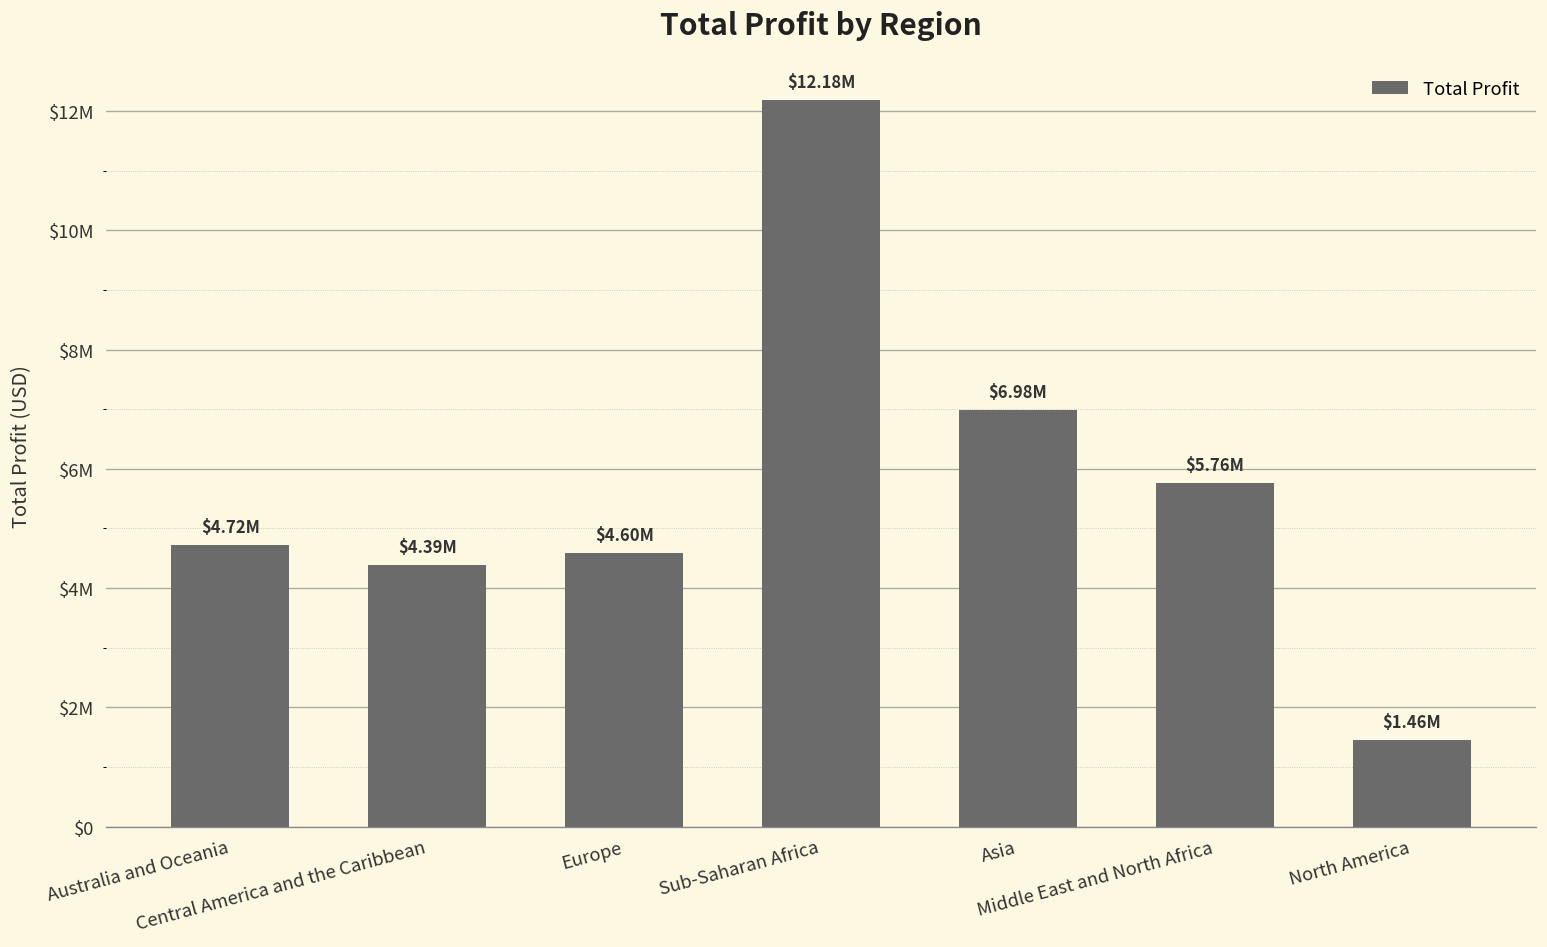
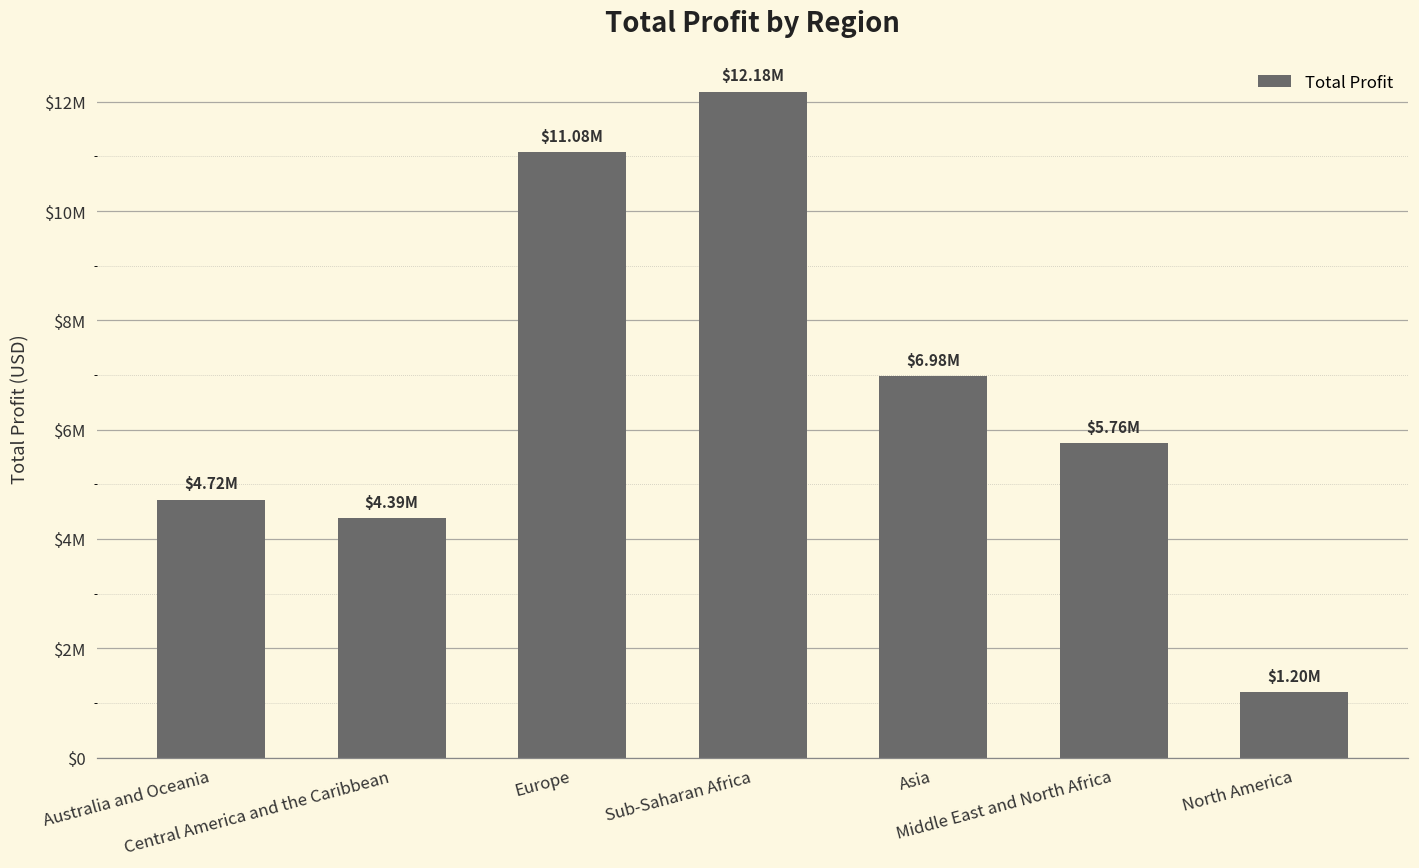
Europe: $4.60M -> $11.08M
North America: $1.46M -> $1.20M
